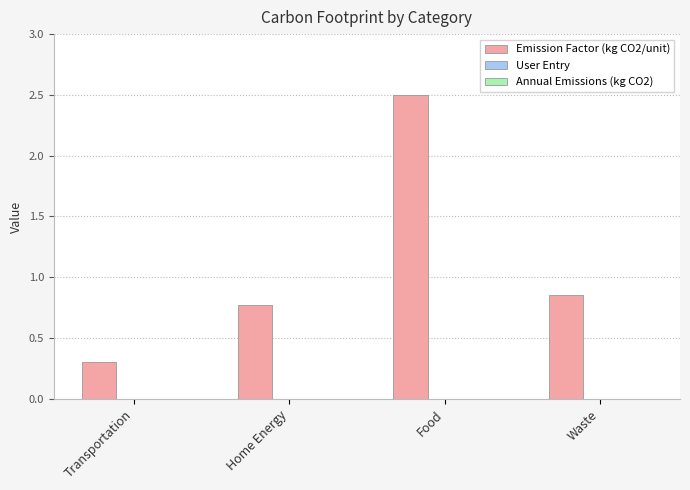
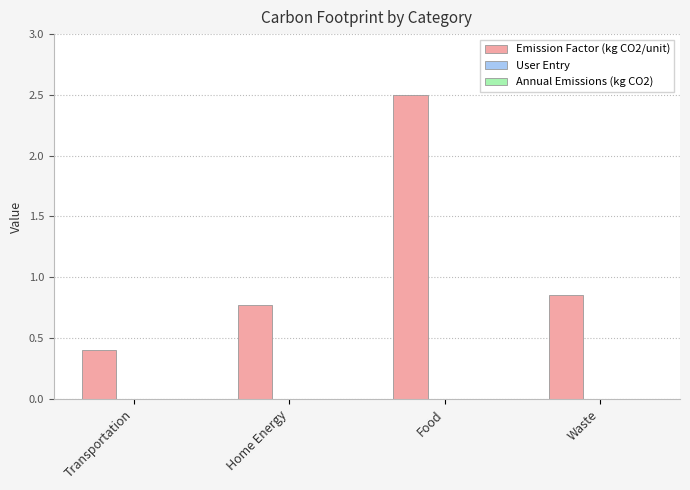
Emission Factor (kg CO2/unit), Transportation: 0.31 -> 0.40
